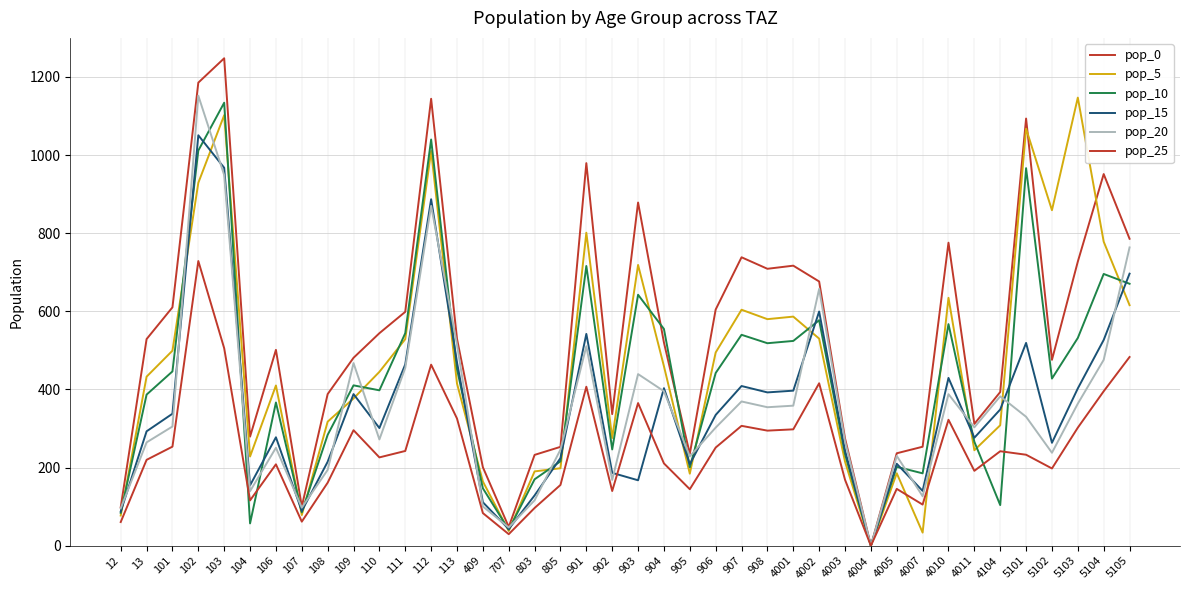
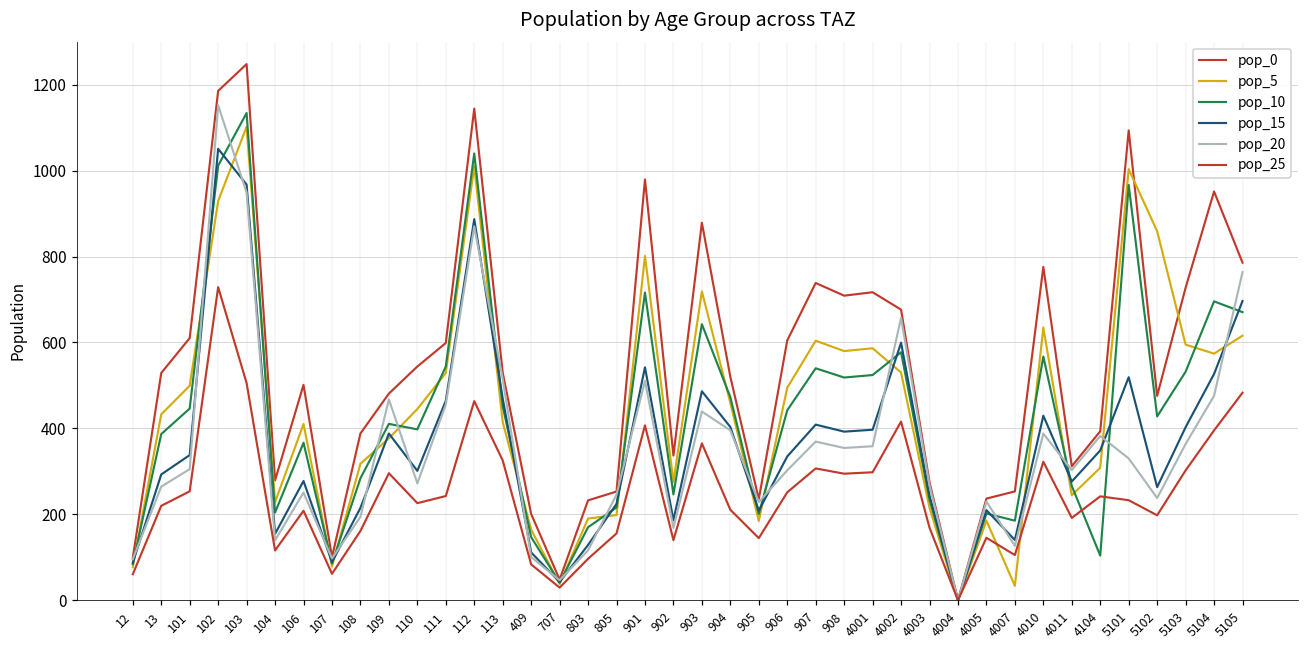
pop_10, 104: 60 -> 200
pop_15, 903: 170 -> 490
pop_10, 904: 550 -> 470
pop_5, 5101: 1070 -> 1000
pop_5, 5103: 1150 -> 600
pop_5, 5104: 780 -> 570
